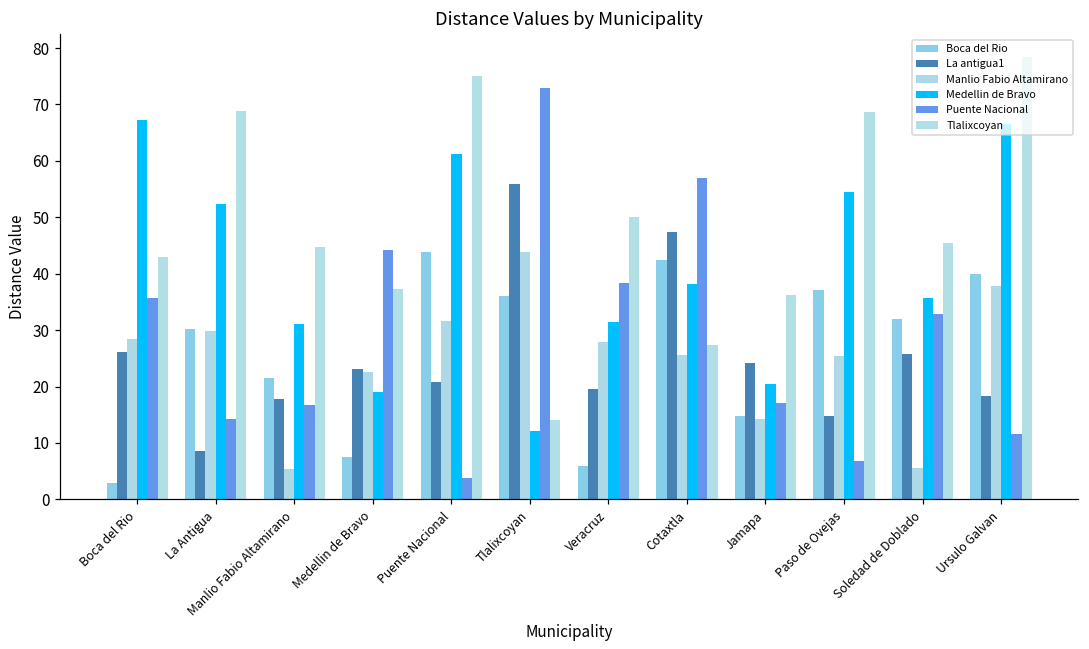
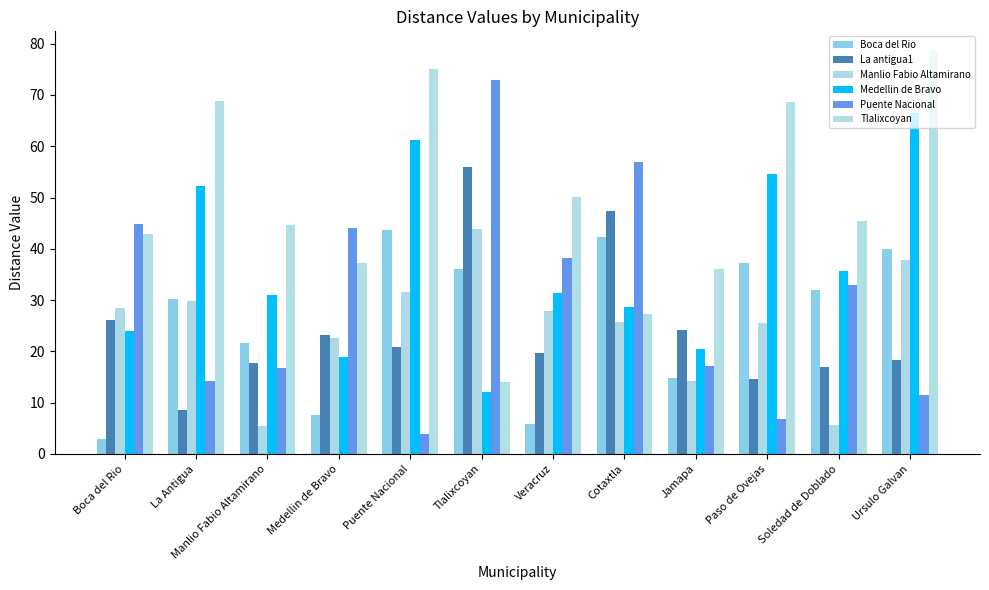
Medellin de Bravo, Boca del Rio: 67 -> 24
Puente Nacional, Boca del Rio: 36 -> 45
Medellin de Bravo, Cotaxtla: 38 -> 29
La antigua1, Soledad de Doblado: 26 -> 17
